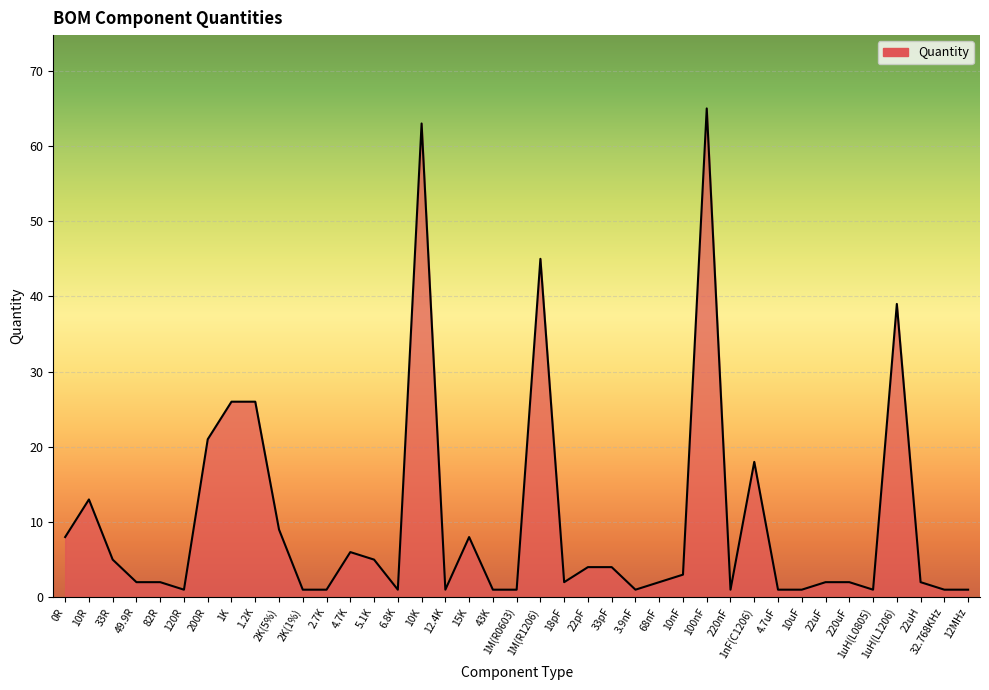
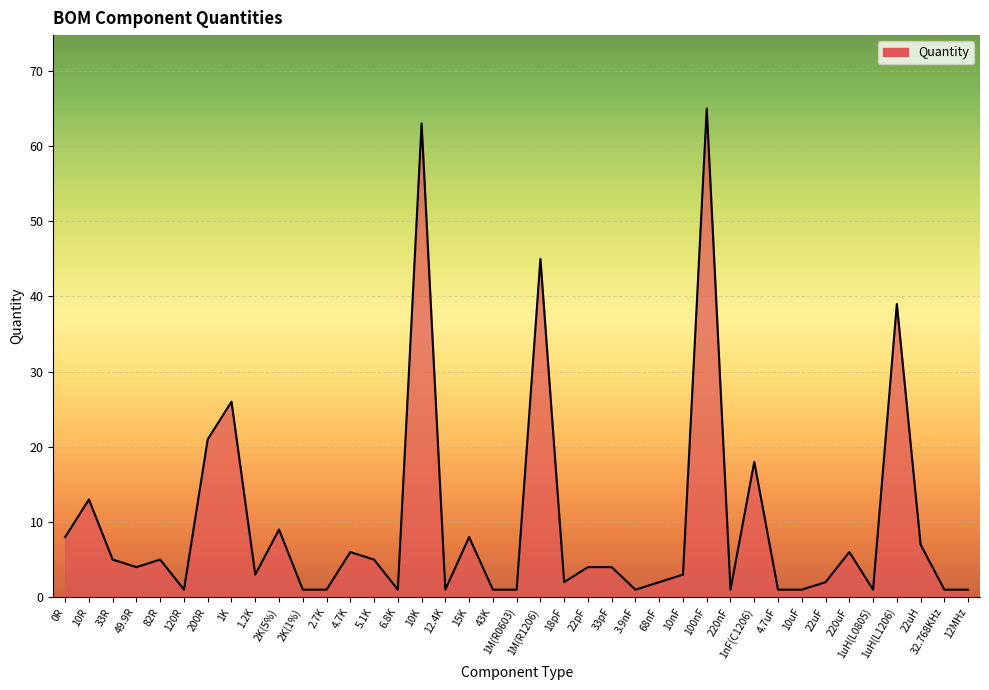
49.9R: 2 -> 4
82R: 2 -> 5
1.2K: 26 -> 3
220uF: 2 -> 6
22uH: 2 -> 7
